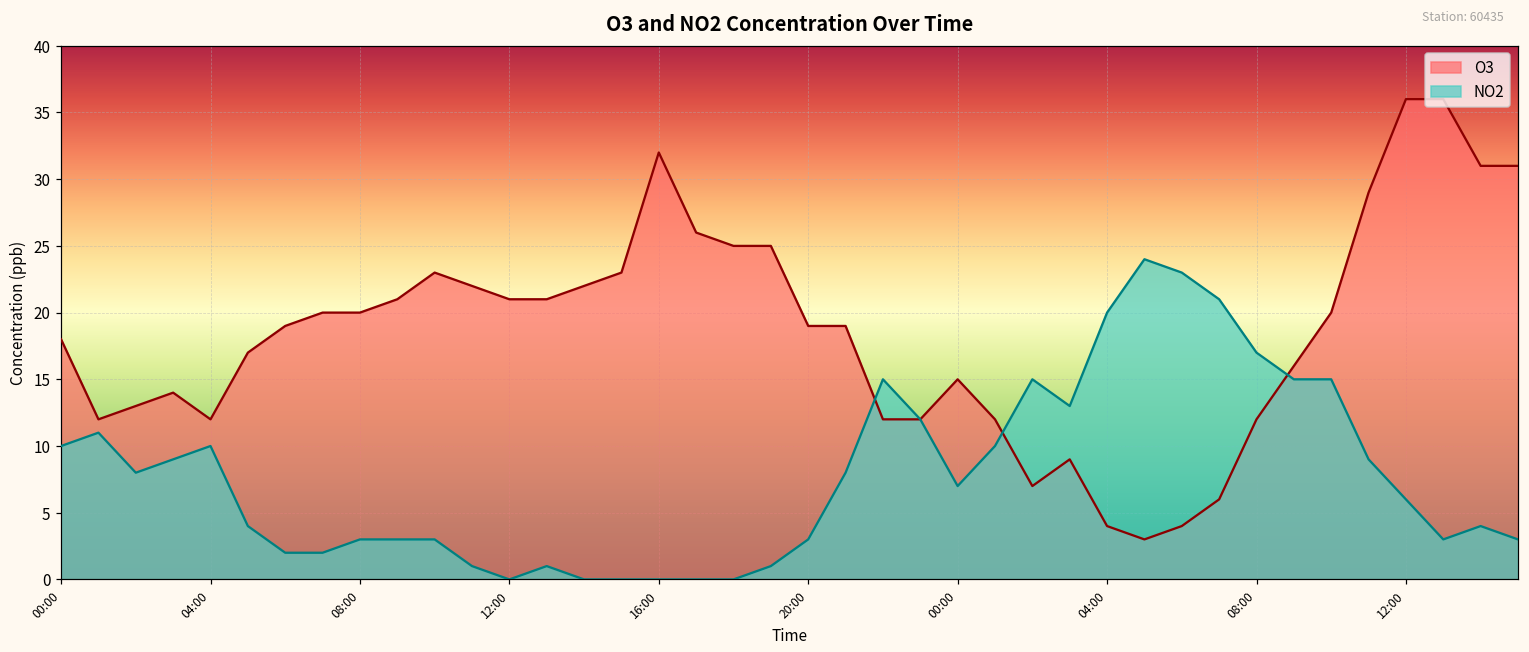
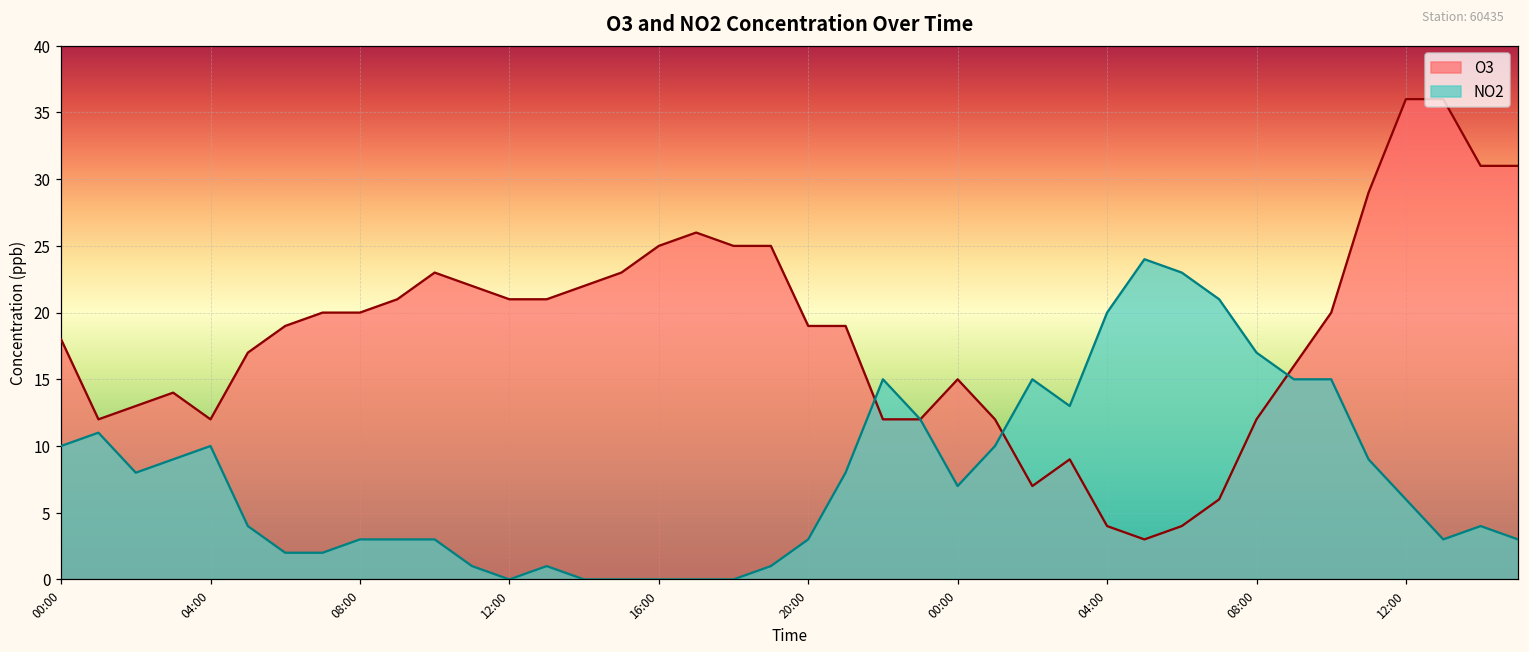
O3, 16:00: 32 -> 25
